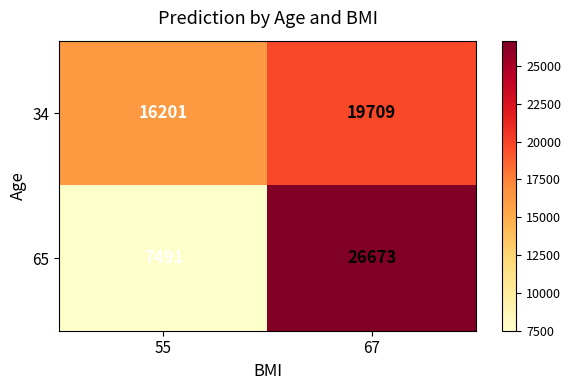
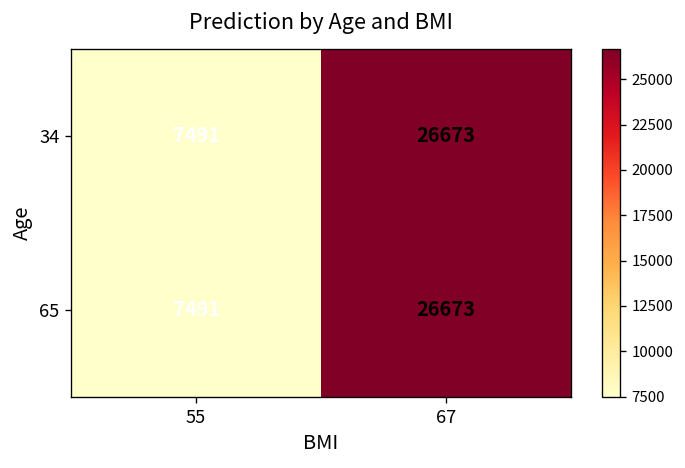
34, 55: 16201 -> 7491
34, 67: 19709 -> 26673
